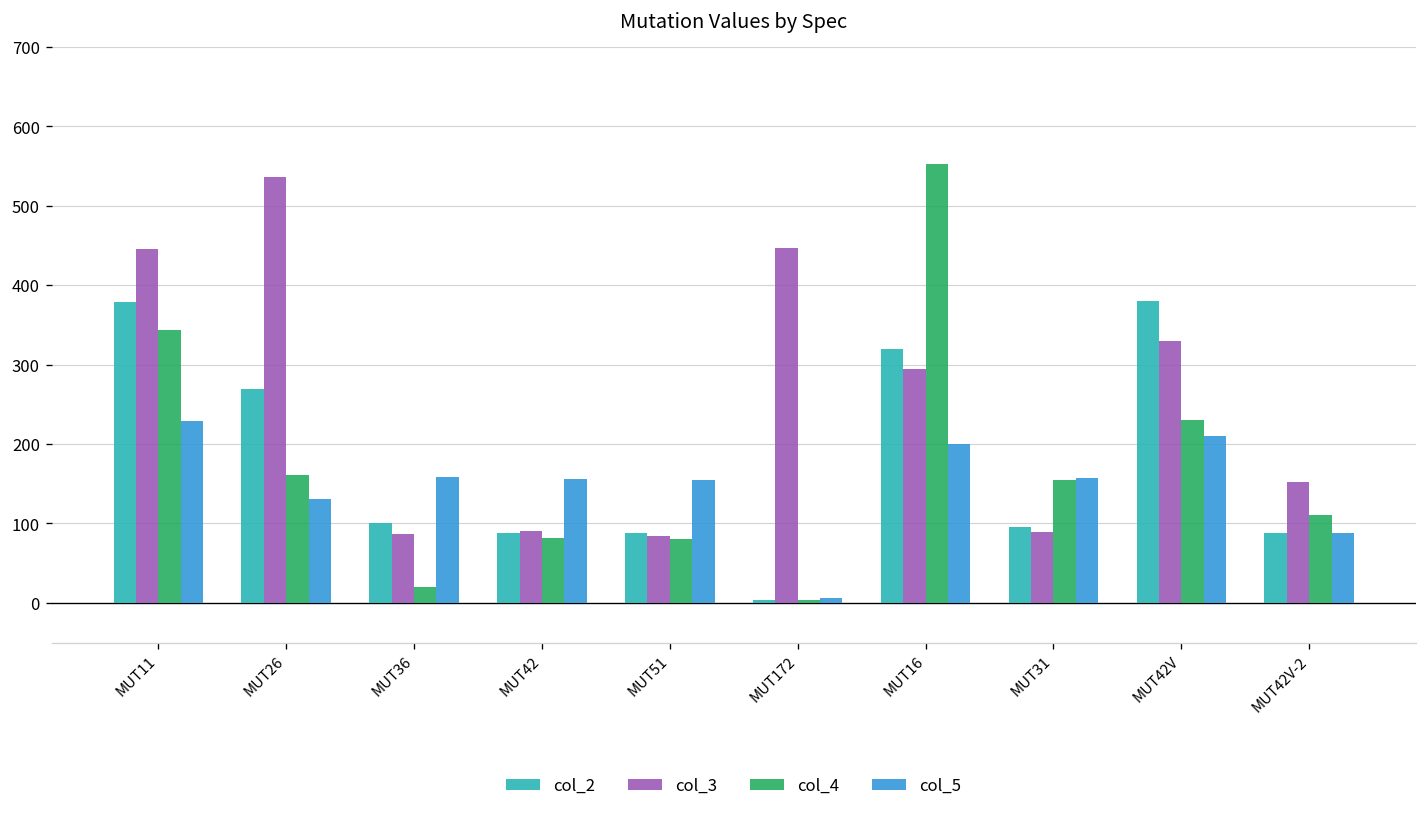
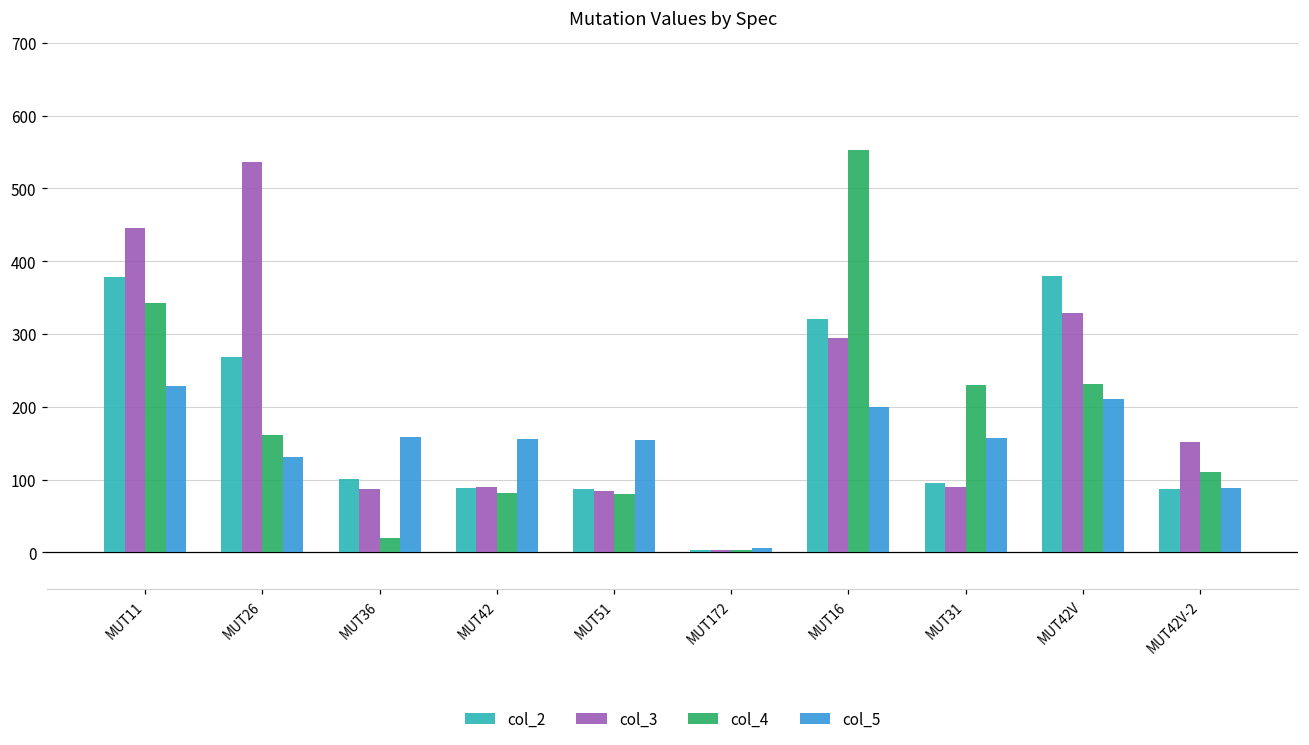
col_3, MUT172: 450 -> 0
col_4, MUT31: 150 -> 230
